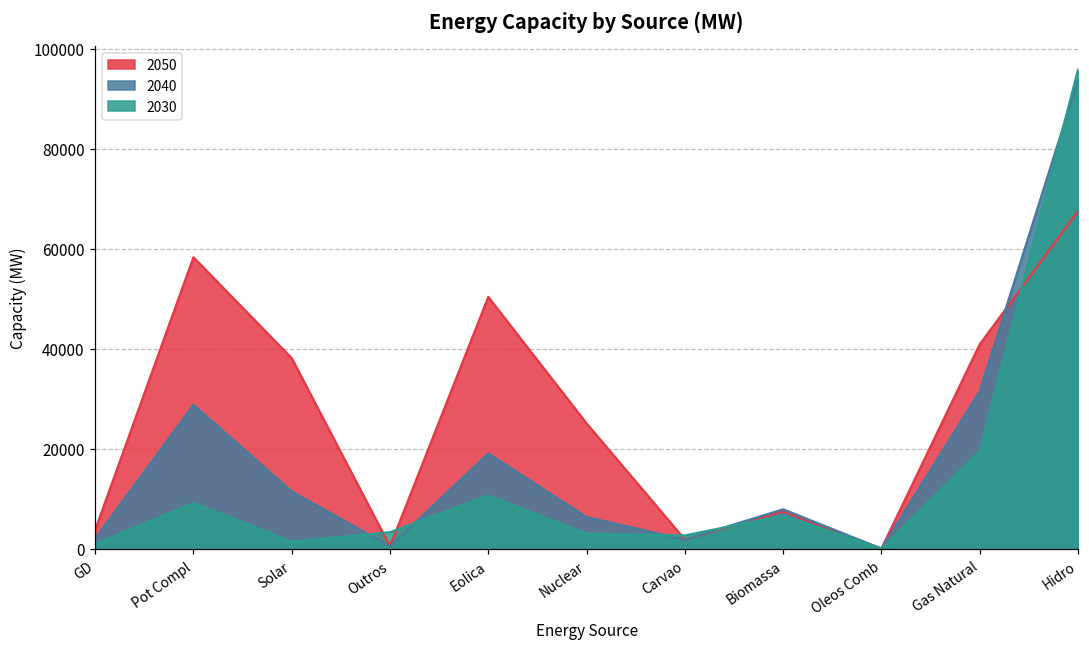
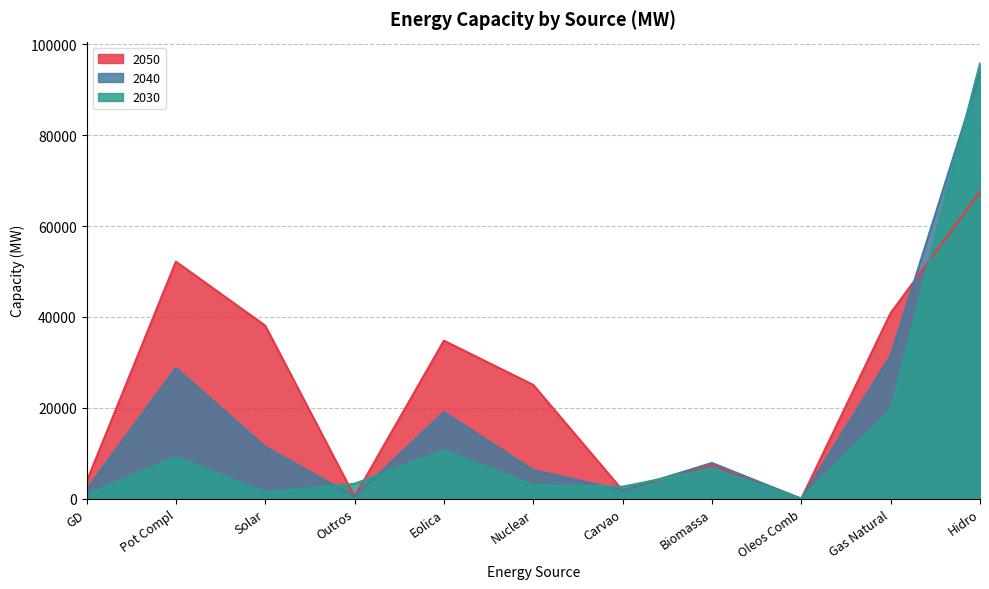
2050, Pot Compl: 58000 -> 52000
2050, Eolica: 50000 -> 35000
